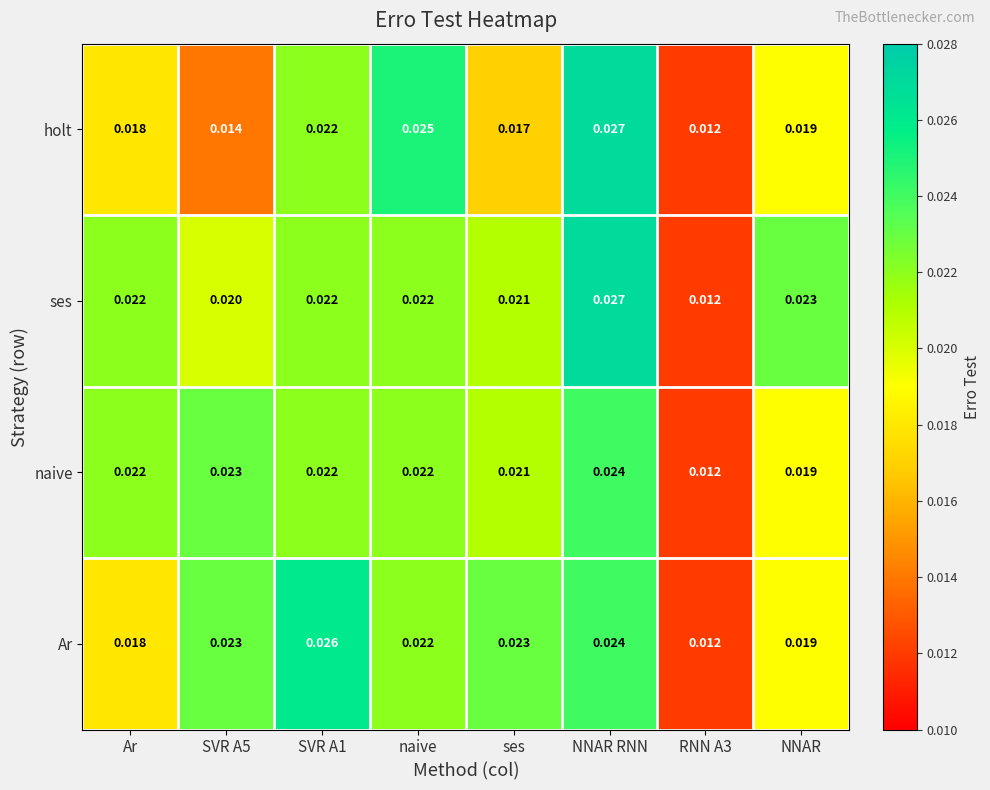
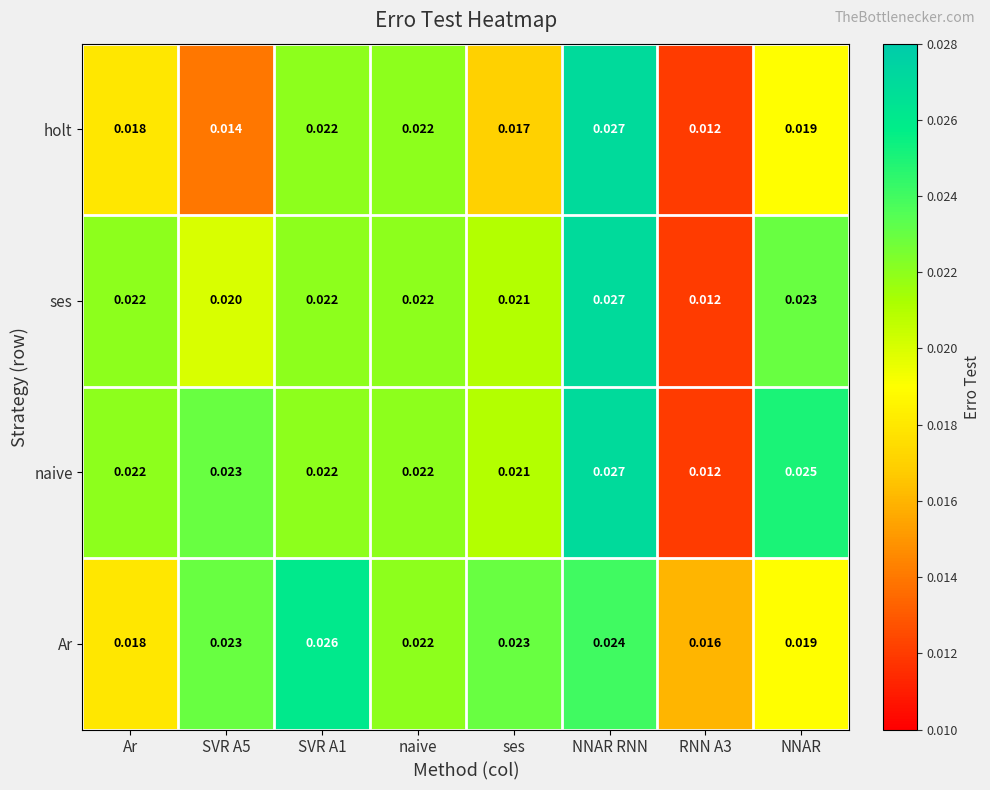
holt, naive: 0.025 -> 0.022
naive, NNAR RNN: 0.024 -> 0.027
naive, NNAR: 0.019 -> 0.025
Ar, RNN A3: 0.012 -> 0.016
